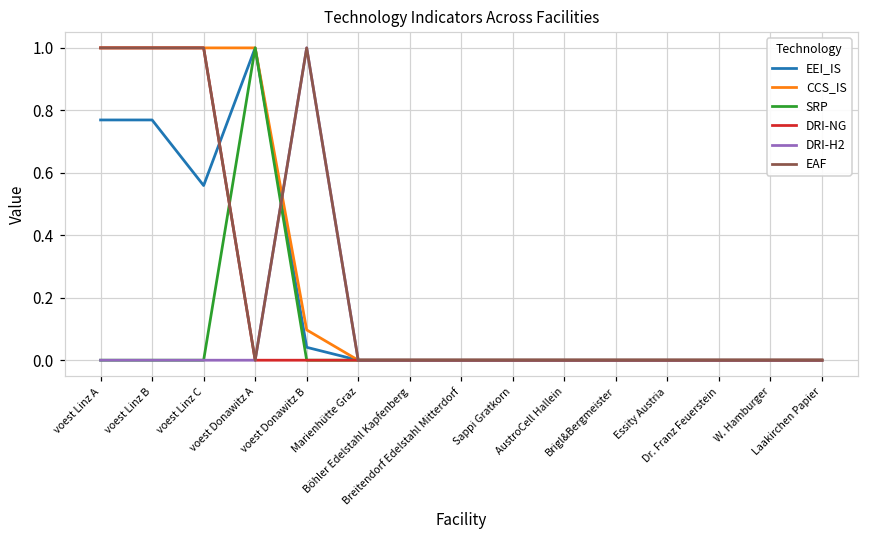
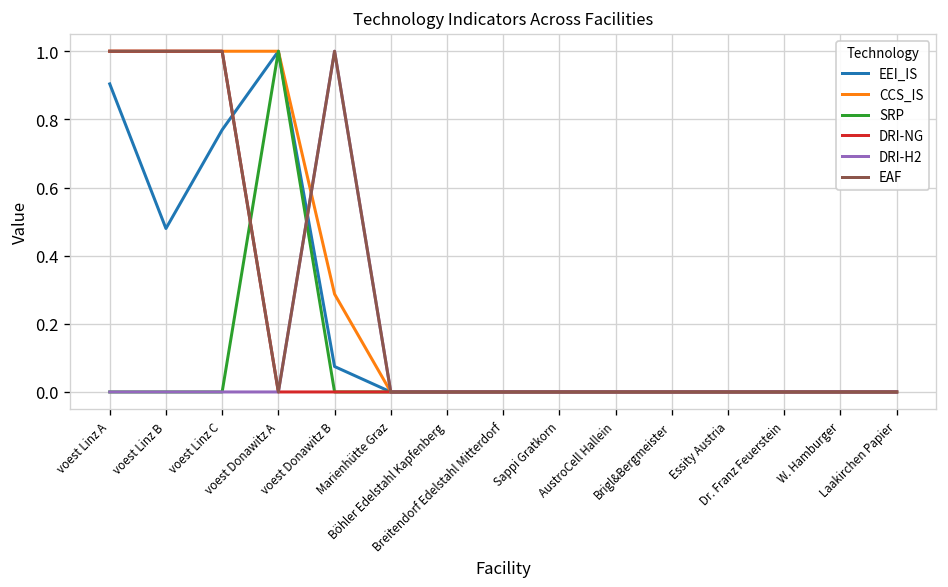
EEI_IS, voest Linz A: 0.77 -> 0.90
EEI_IS, voest Linz B: 0.77 -> 0.48
EEI_IS, voest Linz C: 0.56 -> 0.77
EEI_IS, voest Donawitz B: 0.04 -> 0.07
CCS_IS, voest Donawitz B: 0.10 -> 0.29
